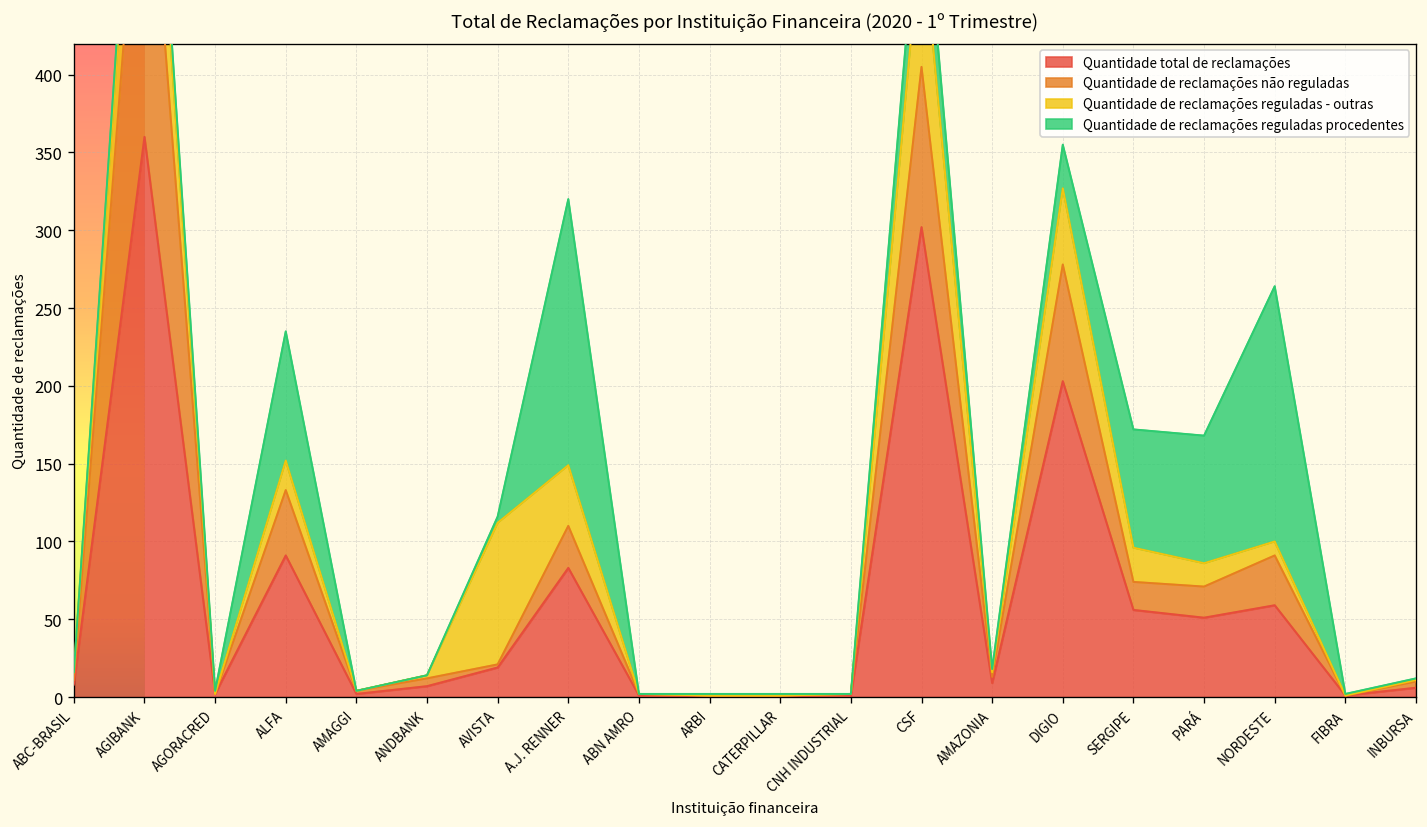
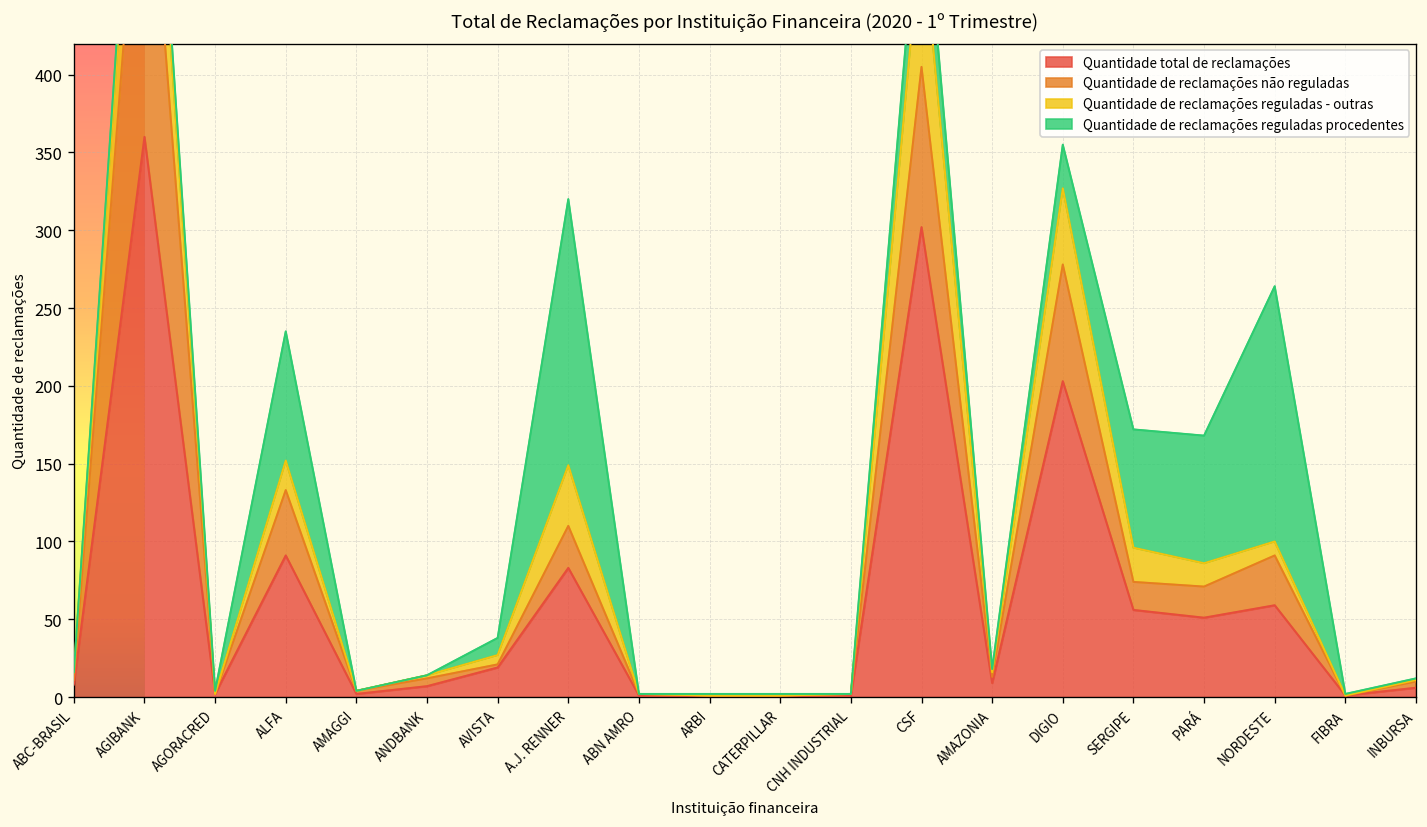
Quantidade de reclamações reguladas - outras, AVISTA: 91 -> 6
Quantidade de reclamações reguladas procedentes, AVISTA: 4 -> 11
